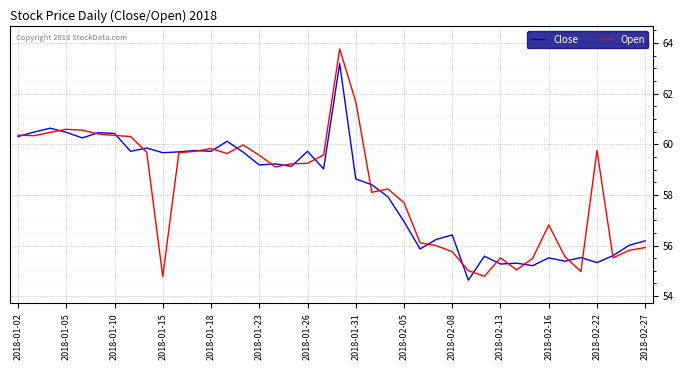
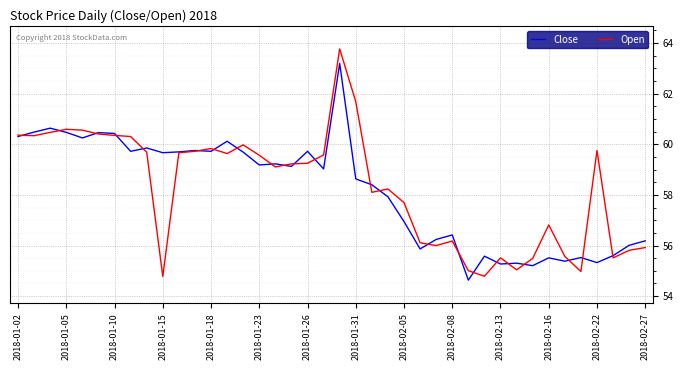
Open, 2018-02-08: 55.8 -> 56.2
